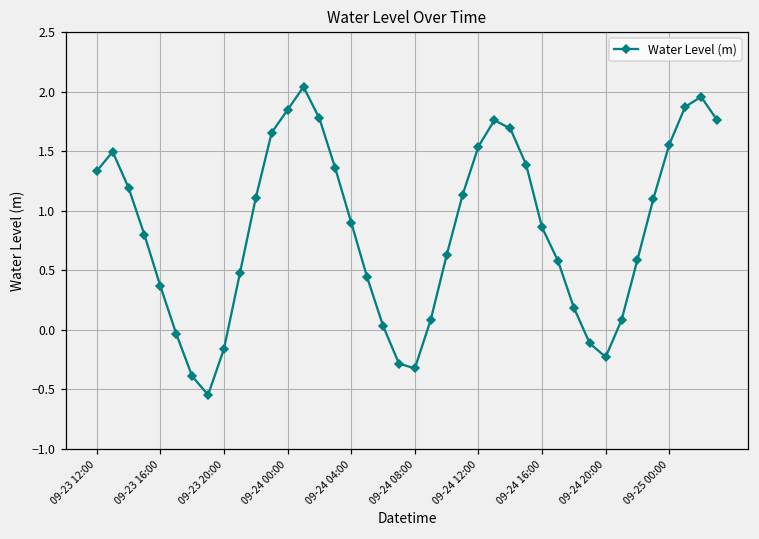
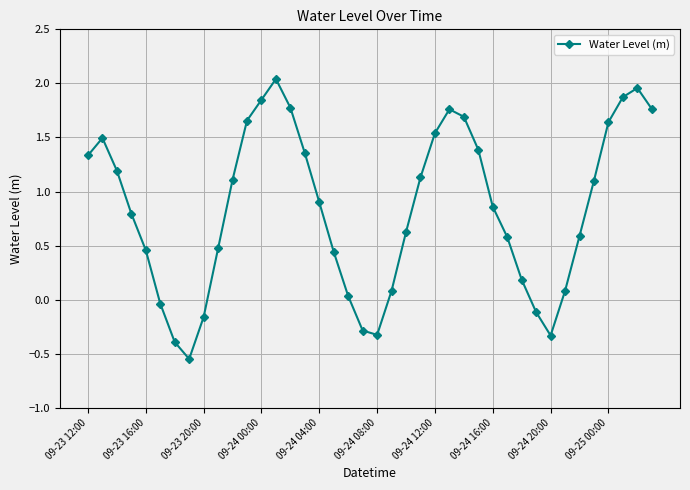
09-23 16:00: 0.37 -> 0.46
09-24 20:00: -0.23 -> -0.33
09-25 00:00: 1.56 -> 1.64
